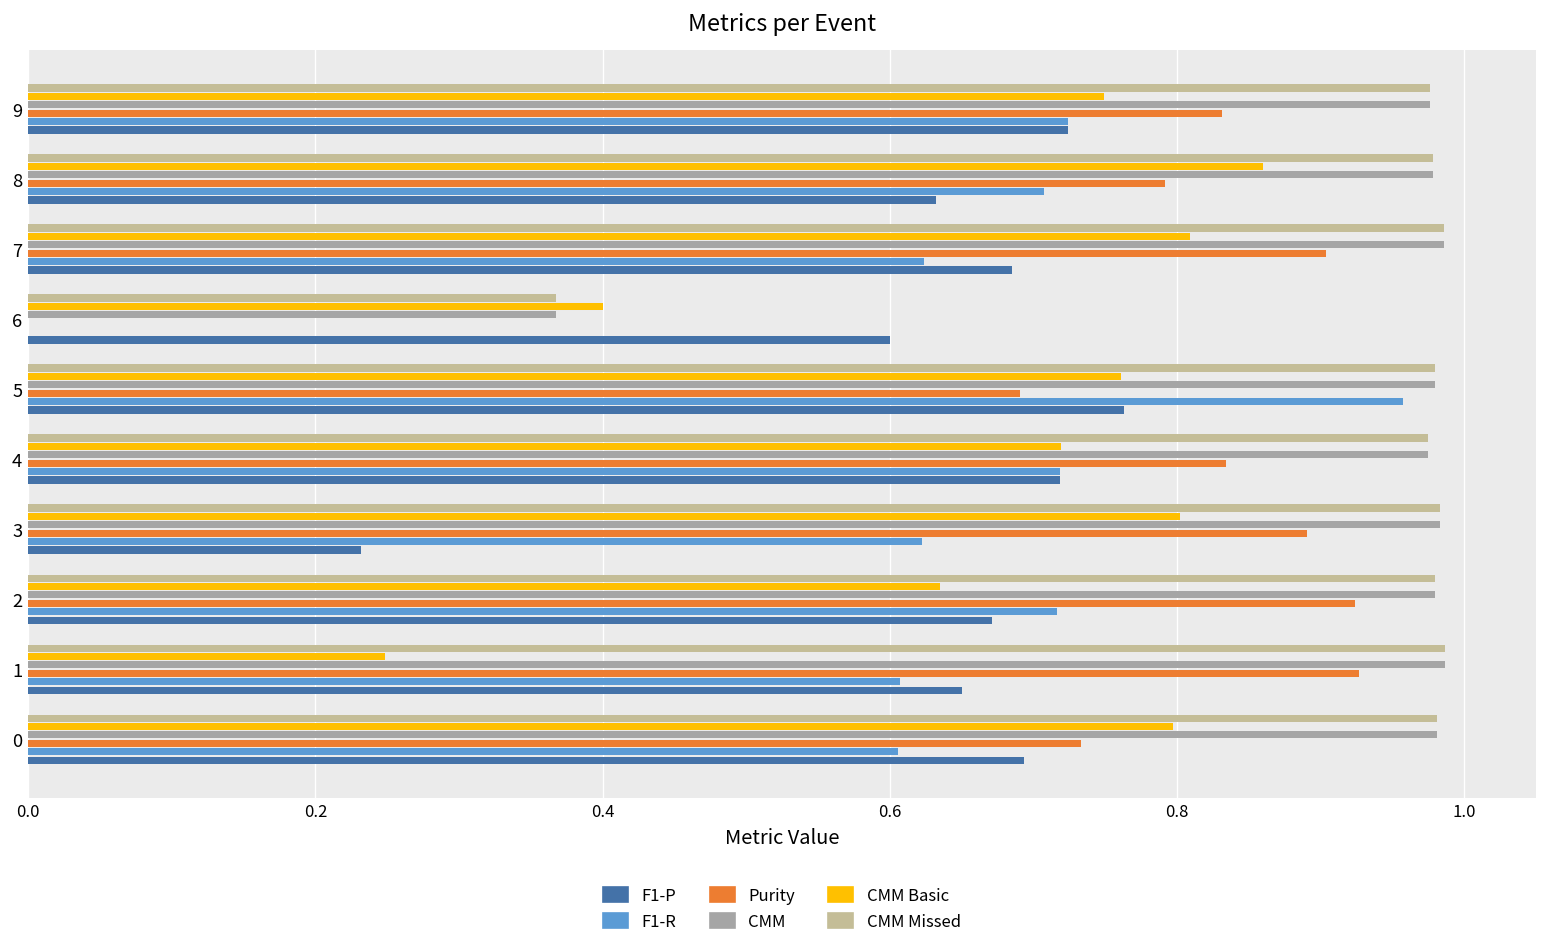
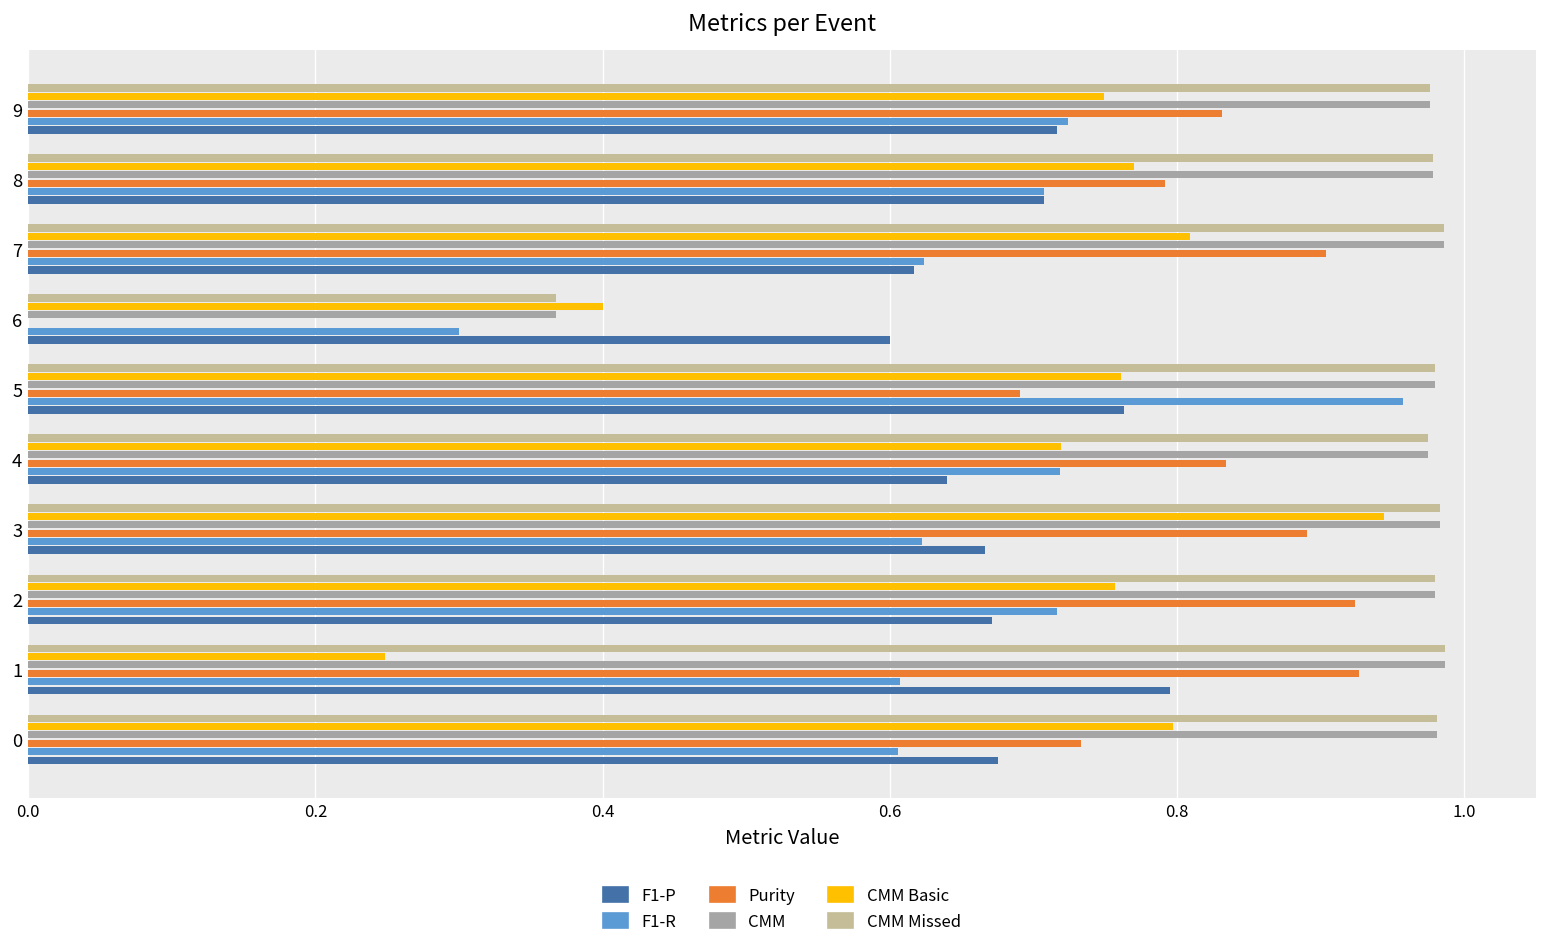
F1-P, 9: 0.724 -> 0.716
CMM Basic, 8: 0.86 -> 0.77
F1-P, 8: 0.632 -> 0.708
F1-P, 7: 0.685 -> 0.617
F1-R, 6: 0.0 -> 0.3
F1-P, 4: 0.718 -> 0.640
CMM Basic, 3: 0.802 -> 0.944
F1-P, 3: 0.232 -> 0.667
CMM Basic, 2: 0.635 -> 0.757
F1-P, 1: 0.650 -> 0.795
F1-P, 0: 0.693 -> 0.675
